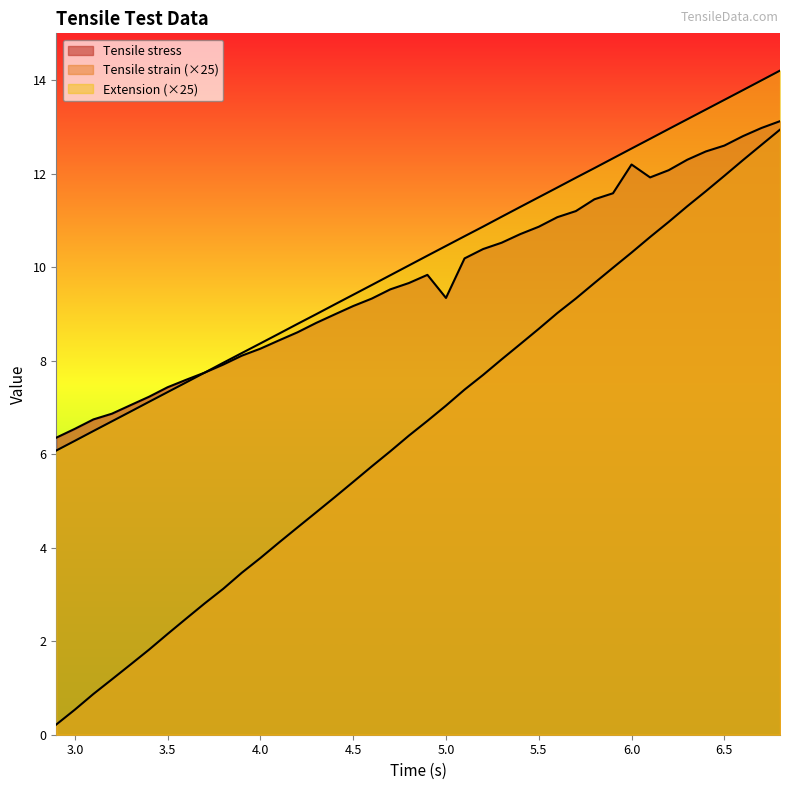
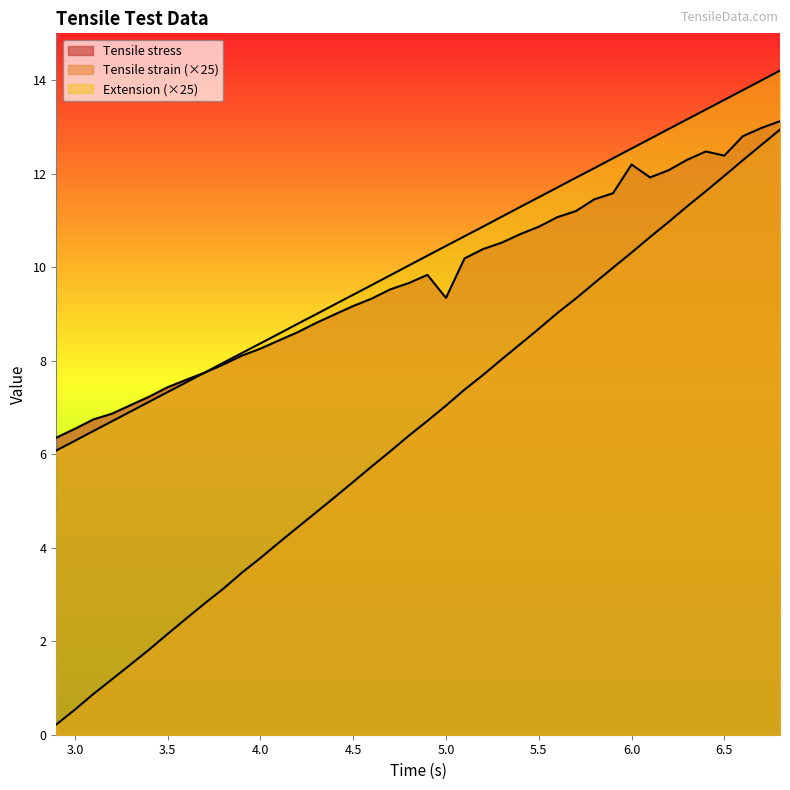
Tensile stress, 6.5: 12.6 -> 12.4
